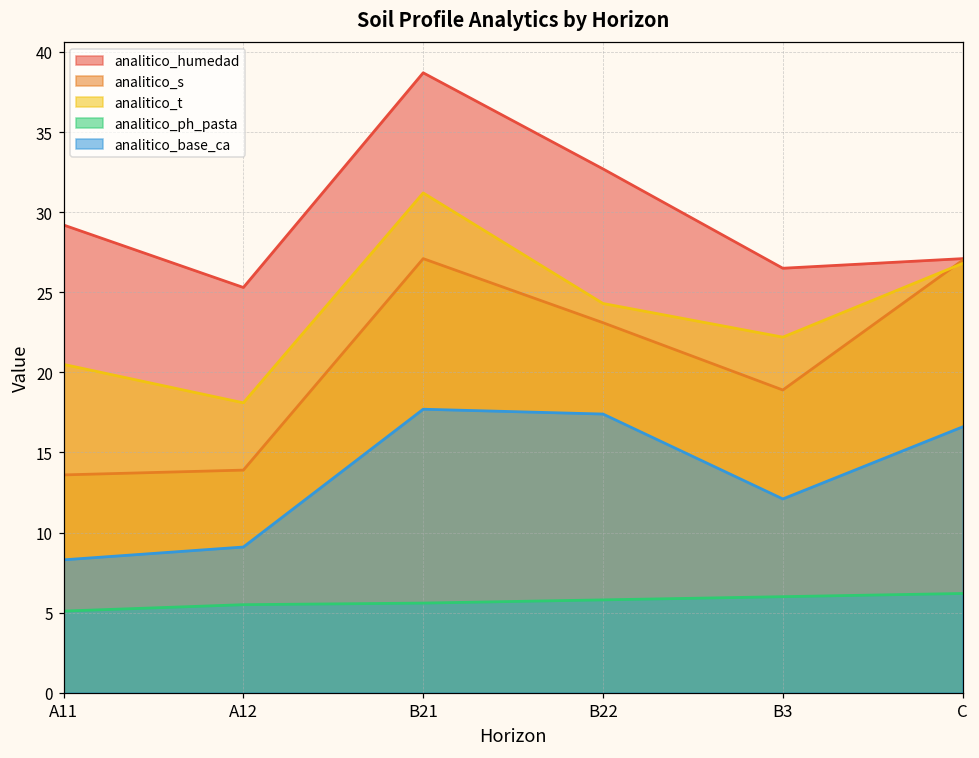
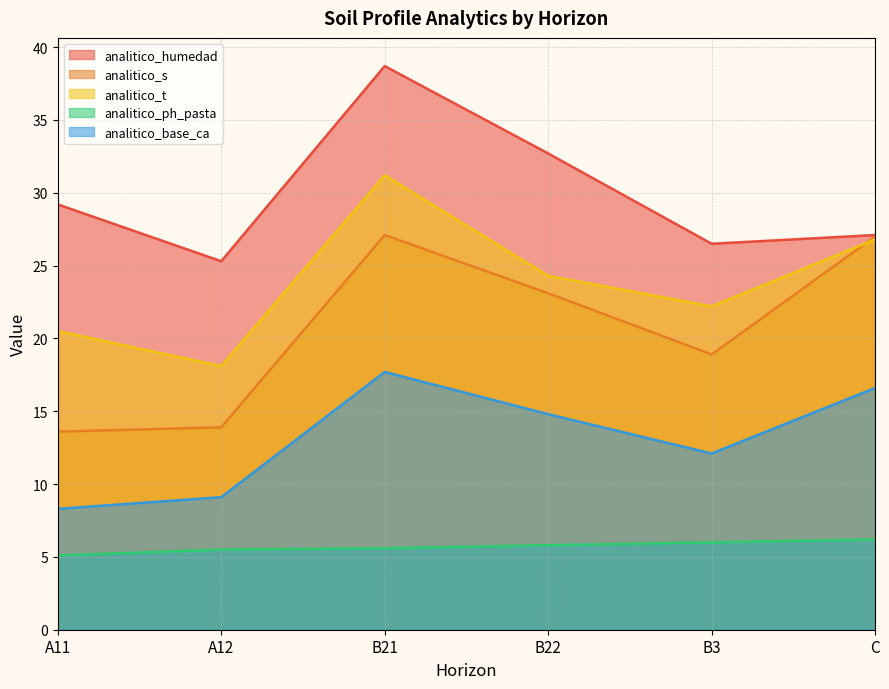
analitico_base_ca, B22: 17.4 -> 14.8
